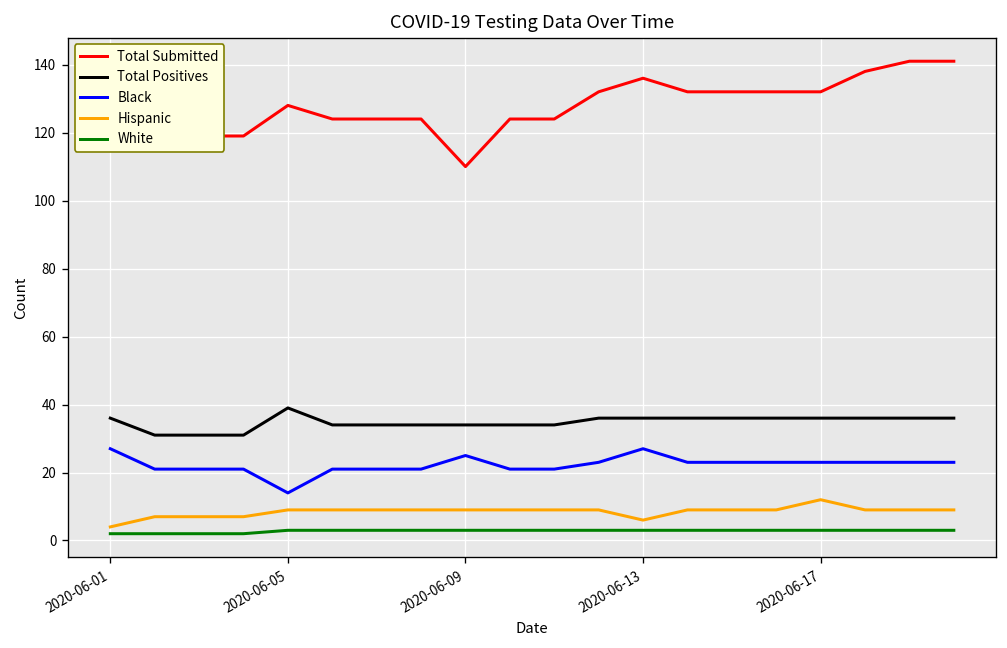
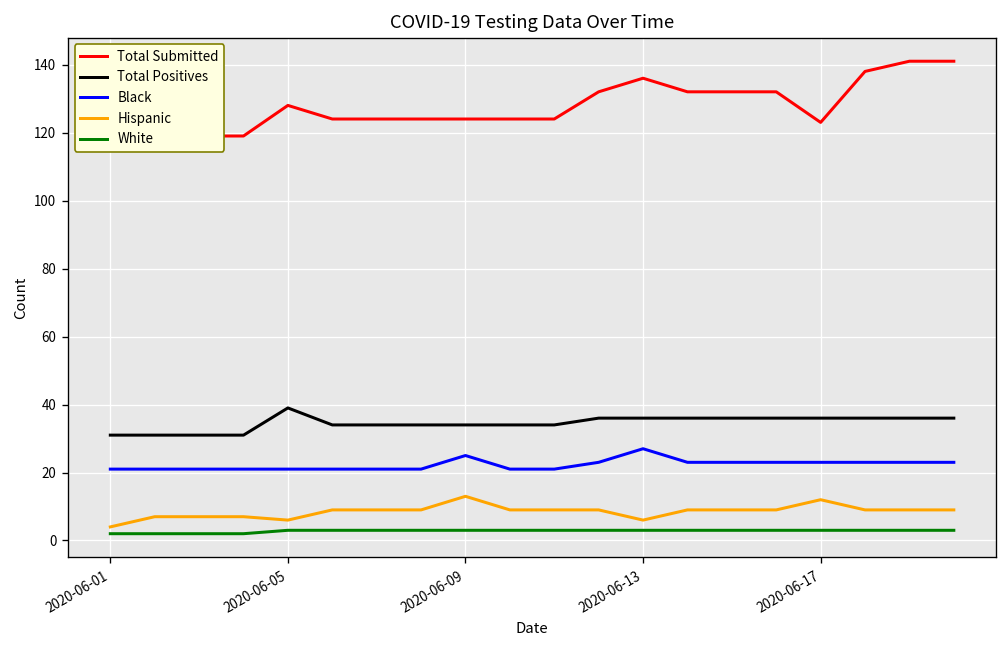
Total Positives, 2020-06-01: 36 -> 31
Black, 2020-06-01: 27 -> 21
Black, 2020-06-05: 14 -> 21
Hispanic, 2020-06-05: 9 -> 6
Total Submitted, 2020-06-09: 110 -> 124
Hispanic, 2020-06-09: 9 -> 13
Total Submitted, 2020-06-17: 132 -> 123
